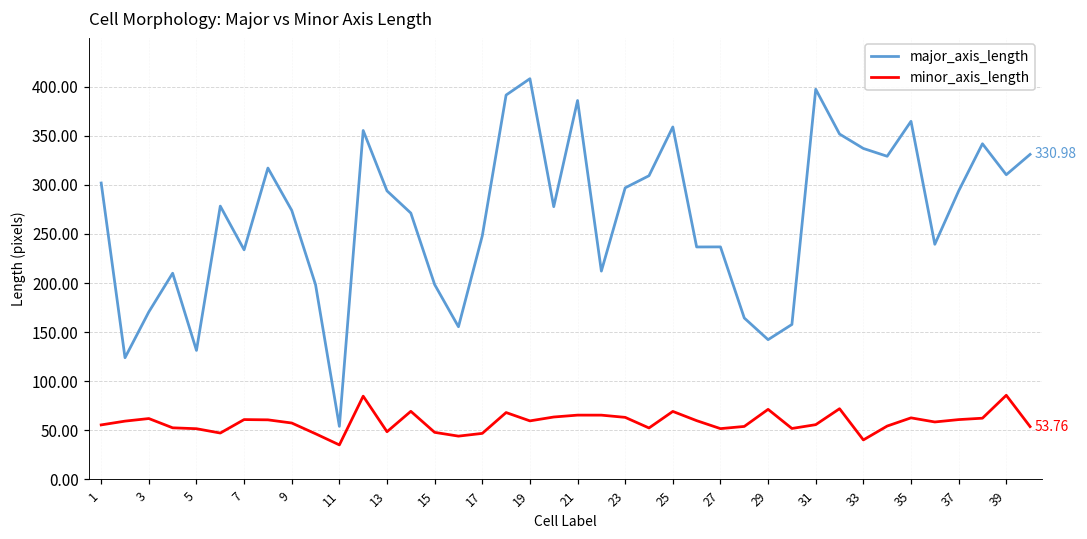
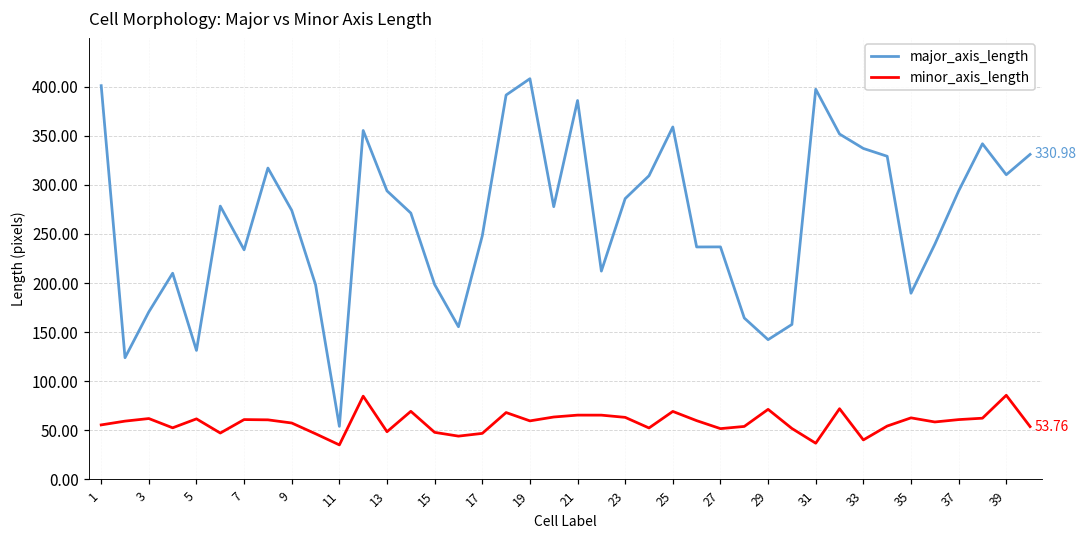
major_axis_length, 1: 300 -> 400
minor_axis_length, 5: 50 -> 60
major_axis_length, 23: 300 -> 290
minor_axis_length, 31: 60 -> 40
major_axis_length, 35: 360 -> 190
